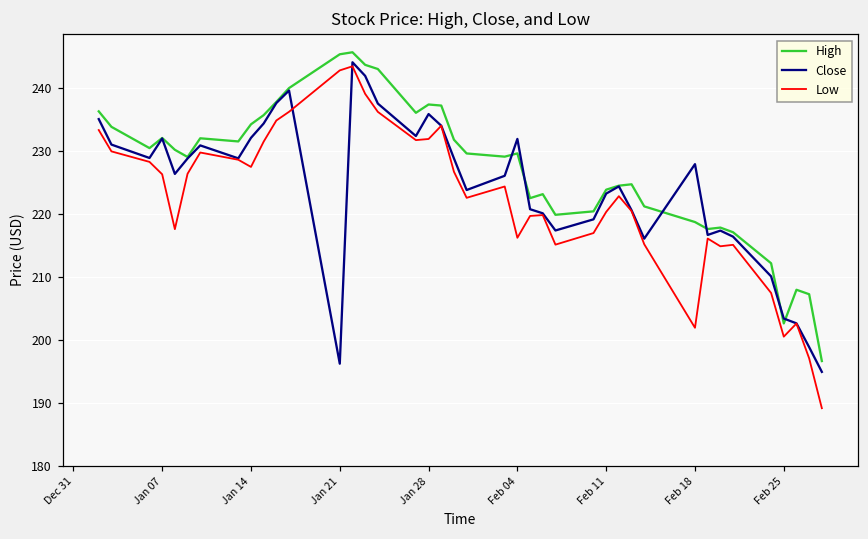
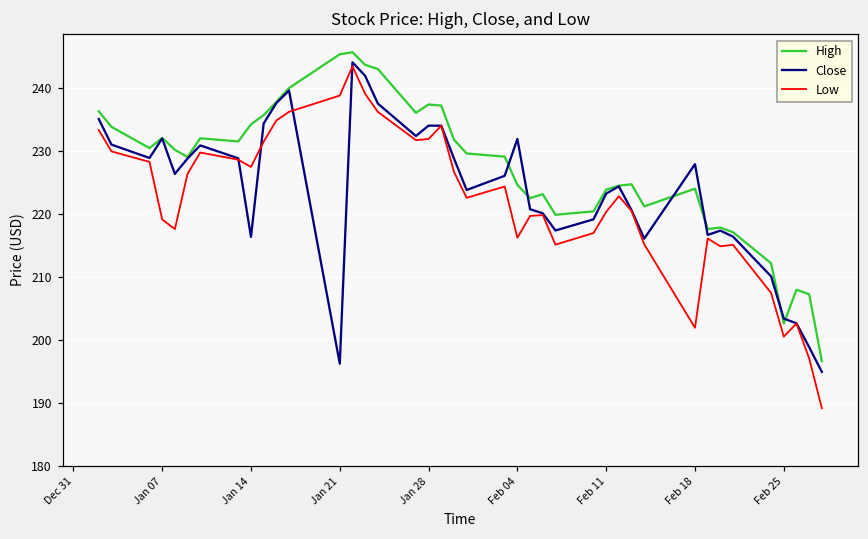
Low, Jan 07: 226 -> 219
Close, Jan 14: 232 -> 216
Low, Jan 21: 243 -> 239
Close, Jan 28: 236 -> 234
High, Feb 04: 230 -> 225
High, Feb 18: 219 -> 224
